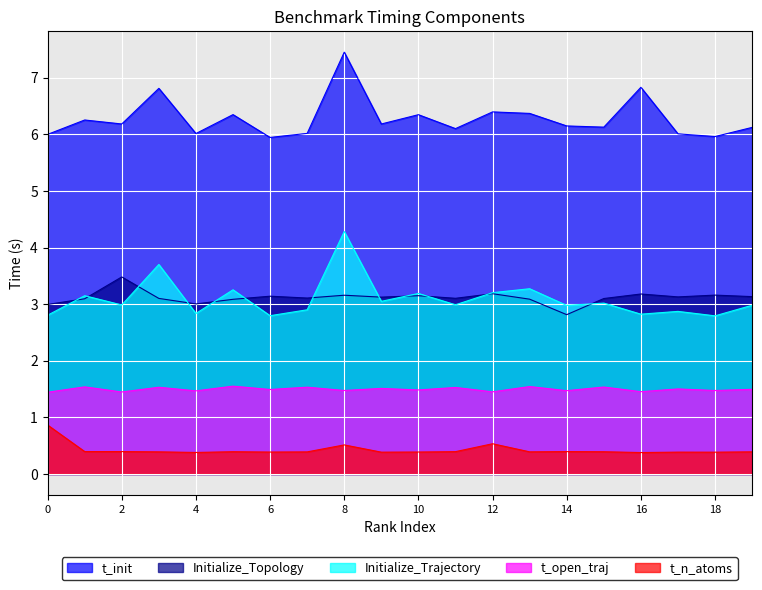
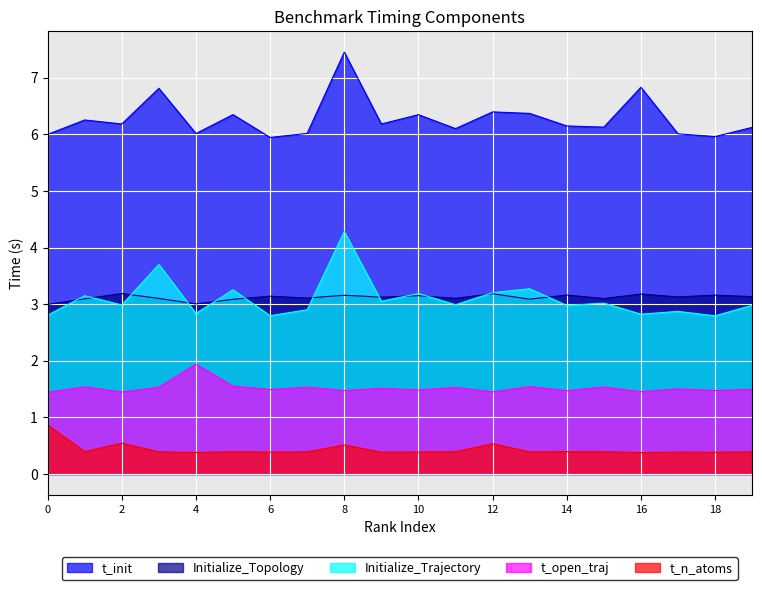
Initialize_Topology, 2: 3.5 -> 3.2
t_n_atoms, 2: 0.4 -> 0.5
t_open_traj, 4: 1.5 -> 1.9
Initialize_Topology, 14: 2.8 -> 3.2
